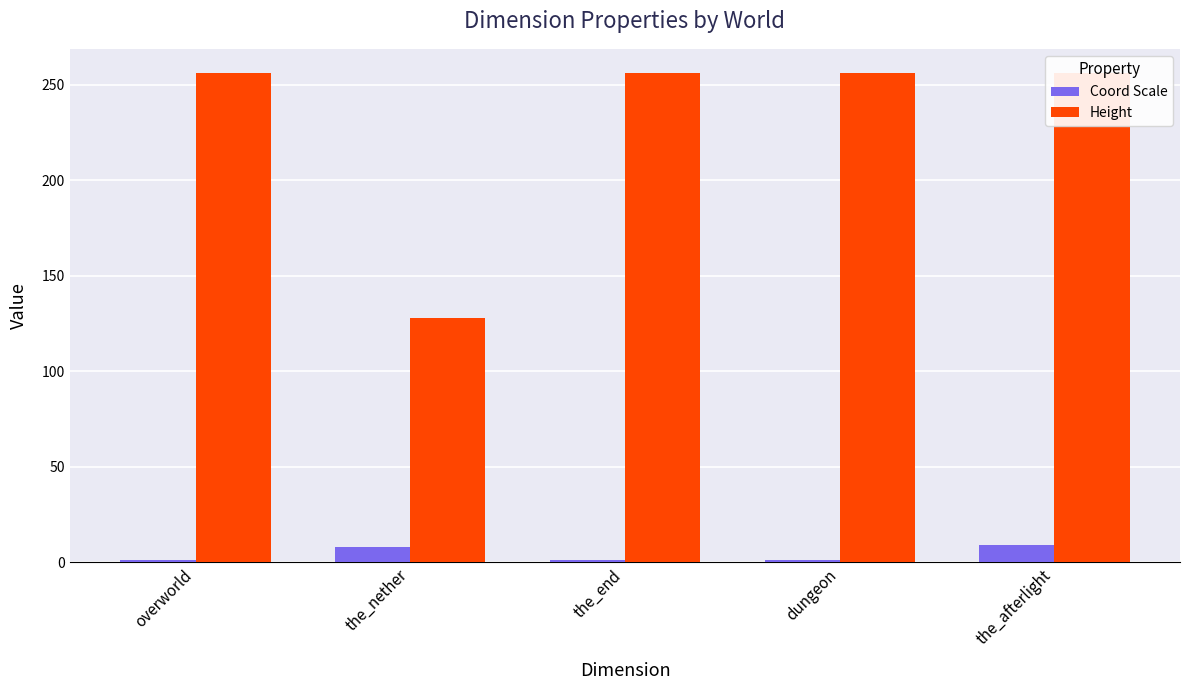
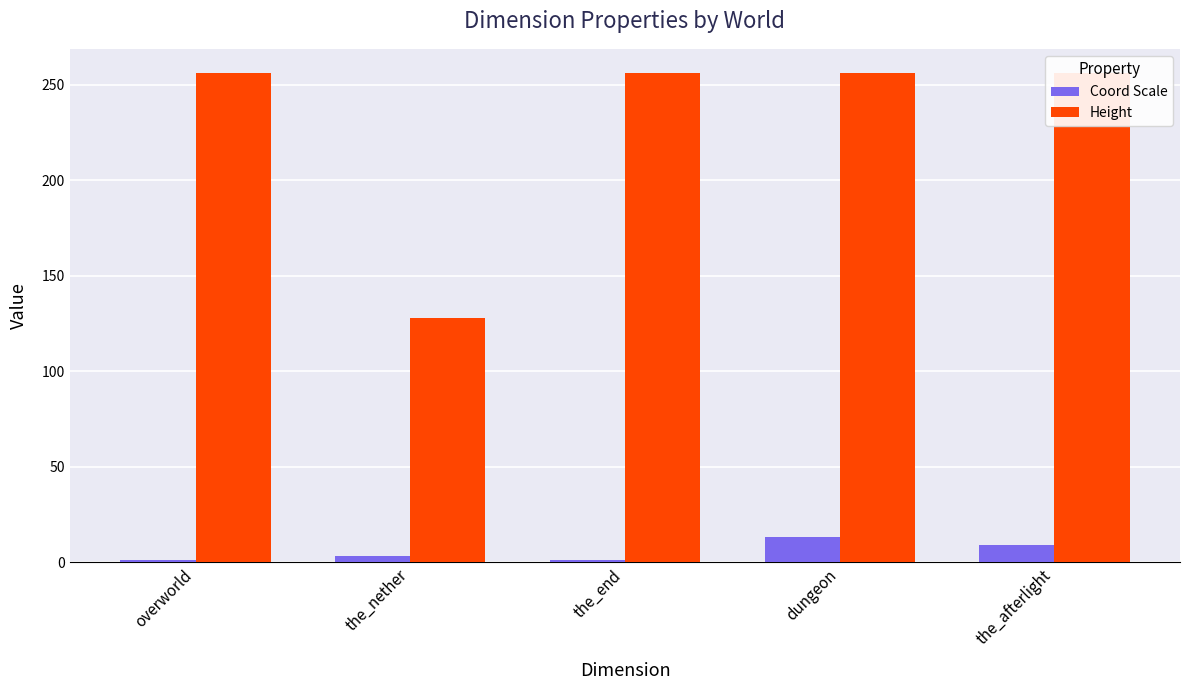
Coord Scale, the_nether: 8 -> 3
Coord Scale, dungeon: 1 -> 13
